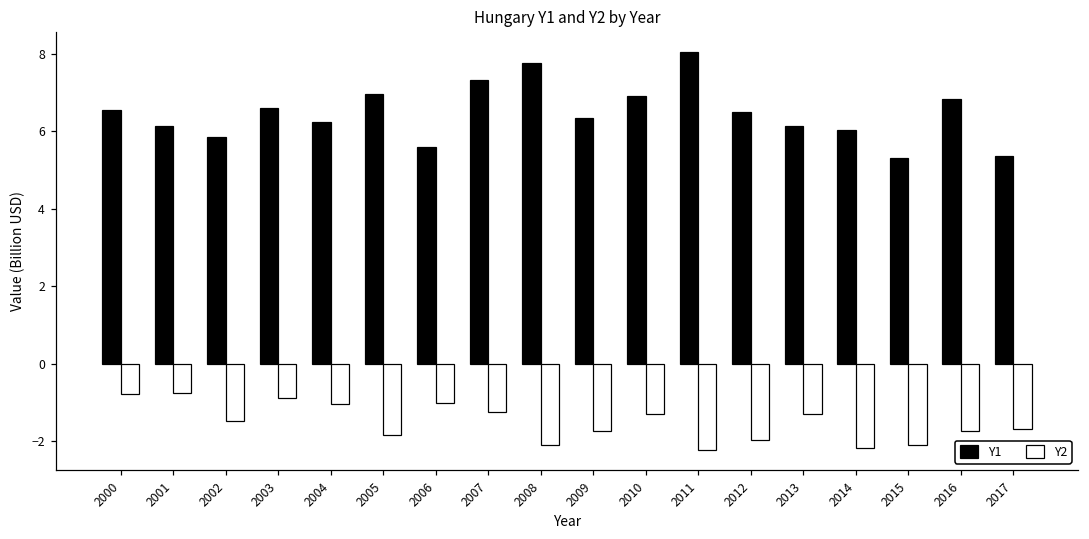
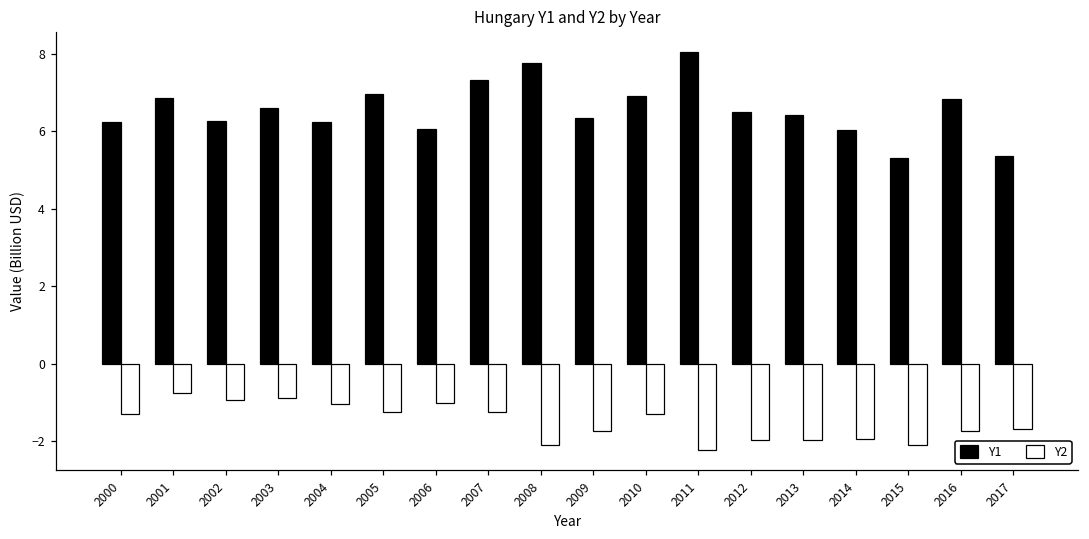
Y1, 2000: 6.5 -> 6.2
Y2, 2000: -0.8 -> -1.3
Y1, 2001: 6.1 -> 6.9
Y1, 2002: 5.8 -> 6.3
Y2, 2002: -1.5 -> -0.9
Y2, 2005: -1.8 -> -1.2
Y1, 2006: 5.6 -> 6.1
Y1, 2013: 6.1 -> 6.4
Y2, 2013: -1.3 -> -2.0
Y2, 2014: -2.2 -> -1.9
